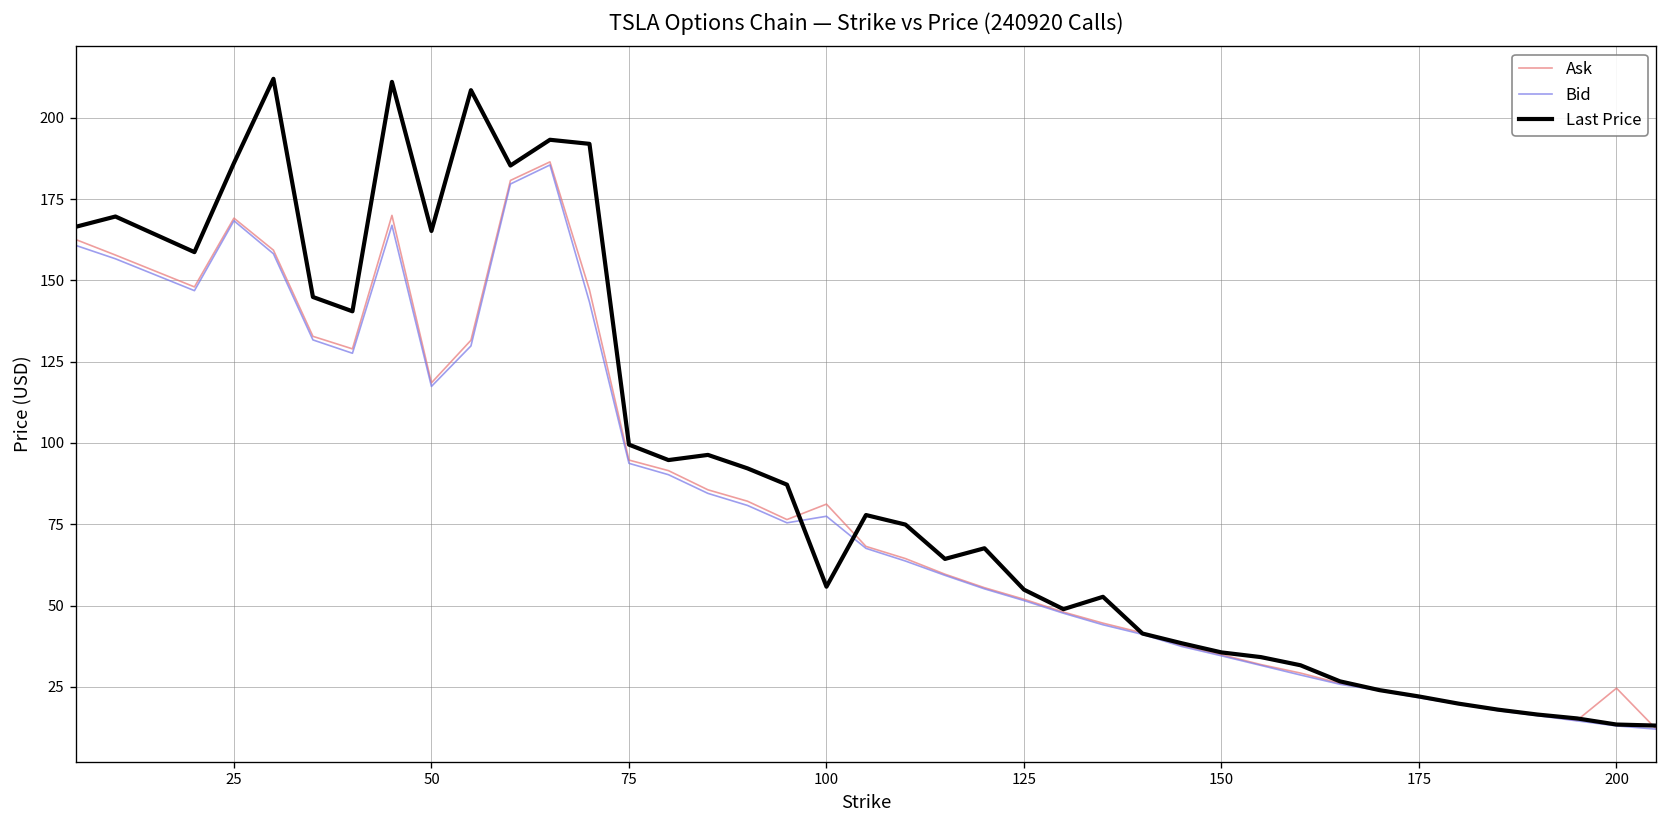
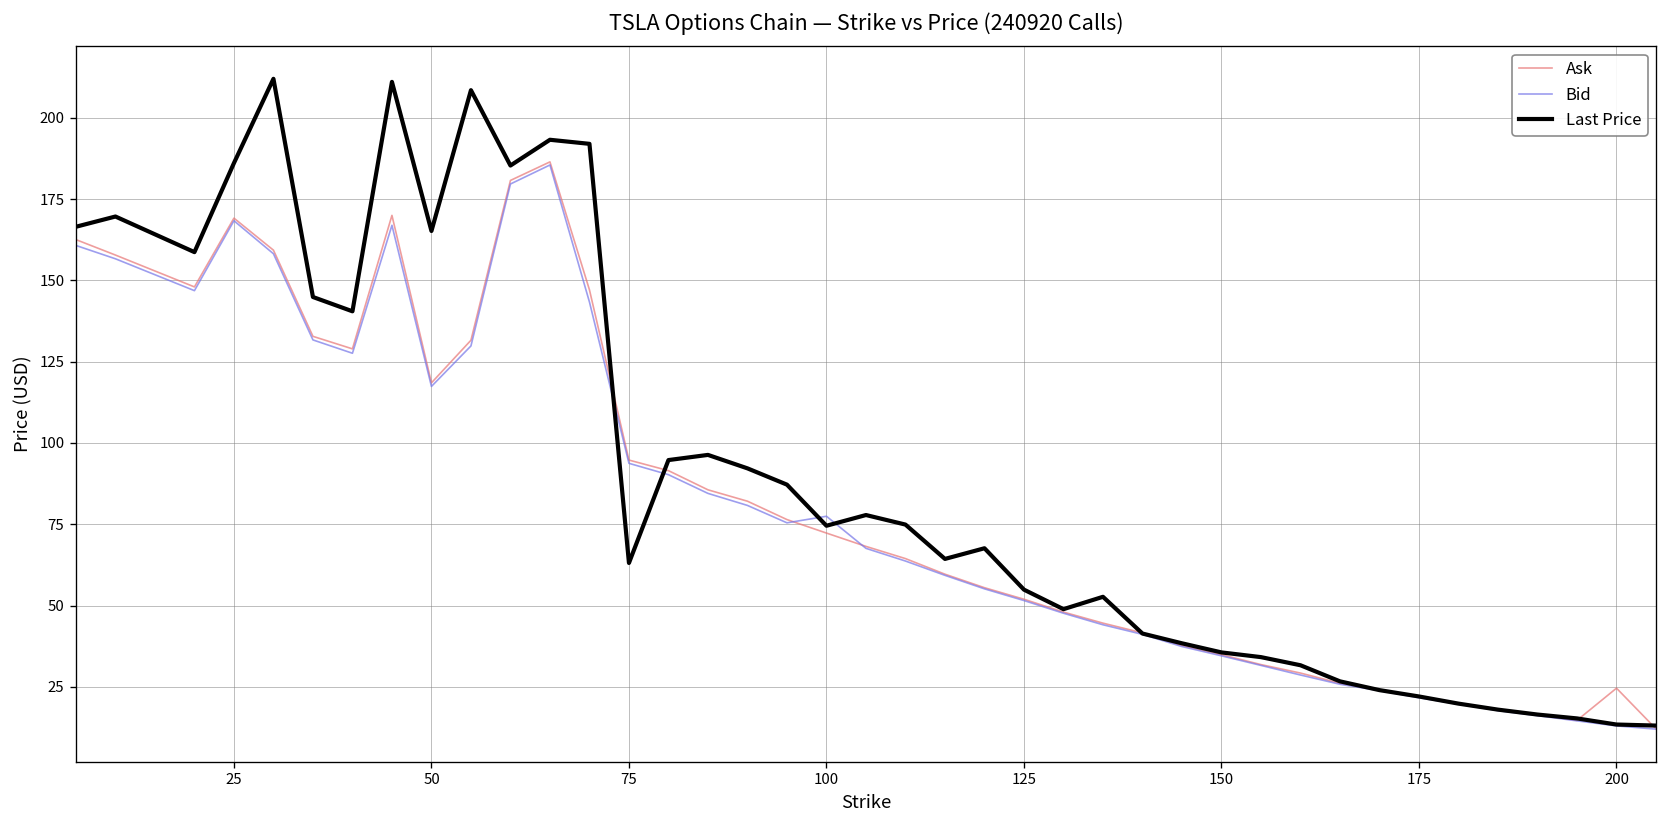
Last Price, 75: 100 -> 63
Ask, 100: 81 -> 72
Last Price, 100: 56 -> 75
